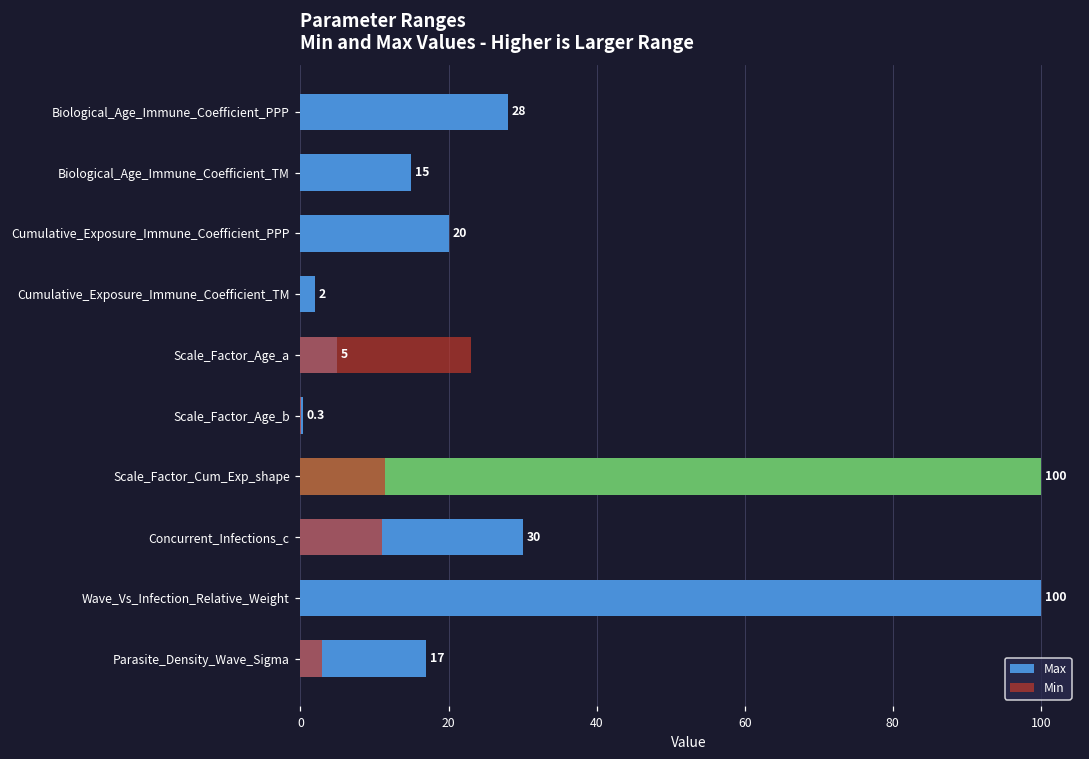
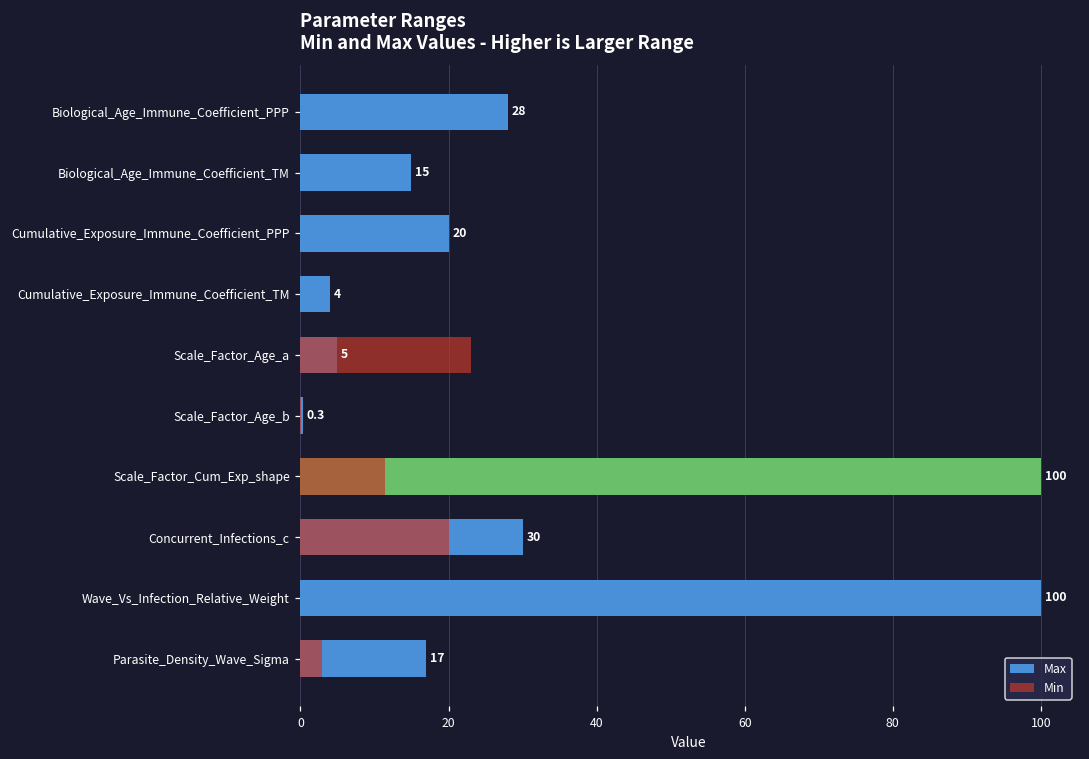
Max, Cumulative_Exposure_Immune_Coefficient_TM: 2 -> 4
Min, Concurrent_Infections_c: 11 -> 20
